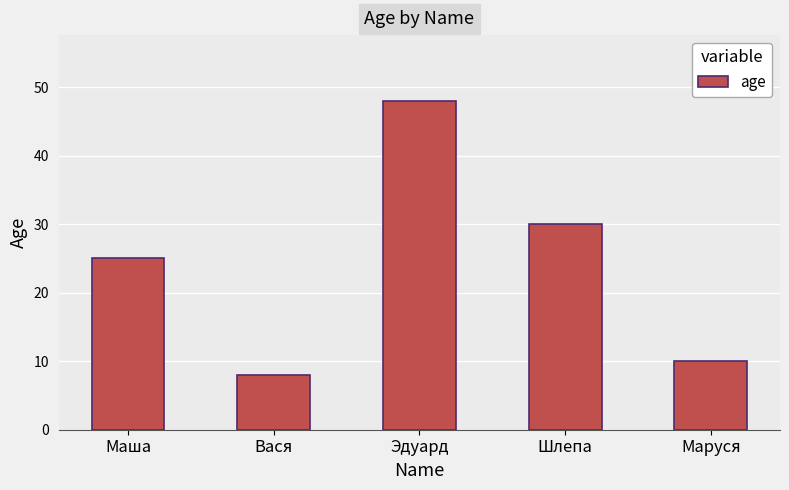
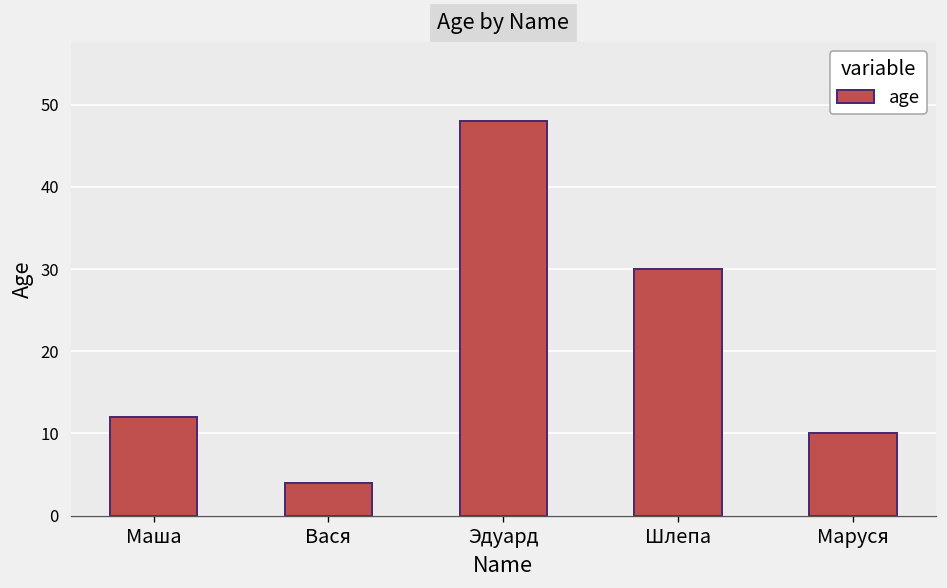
Маша: 25 -> 12
Вася: 8 -> 4
